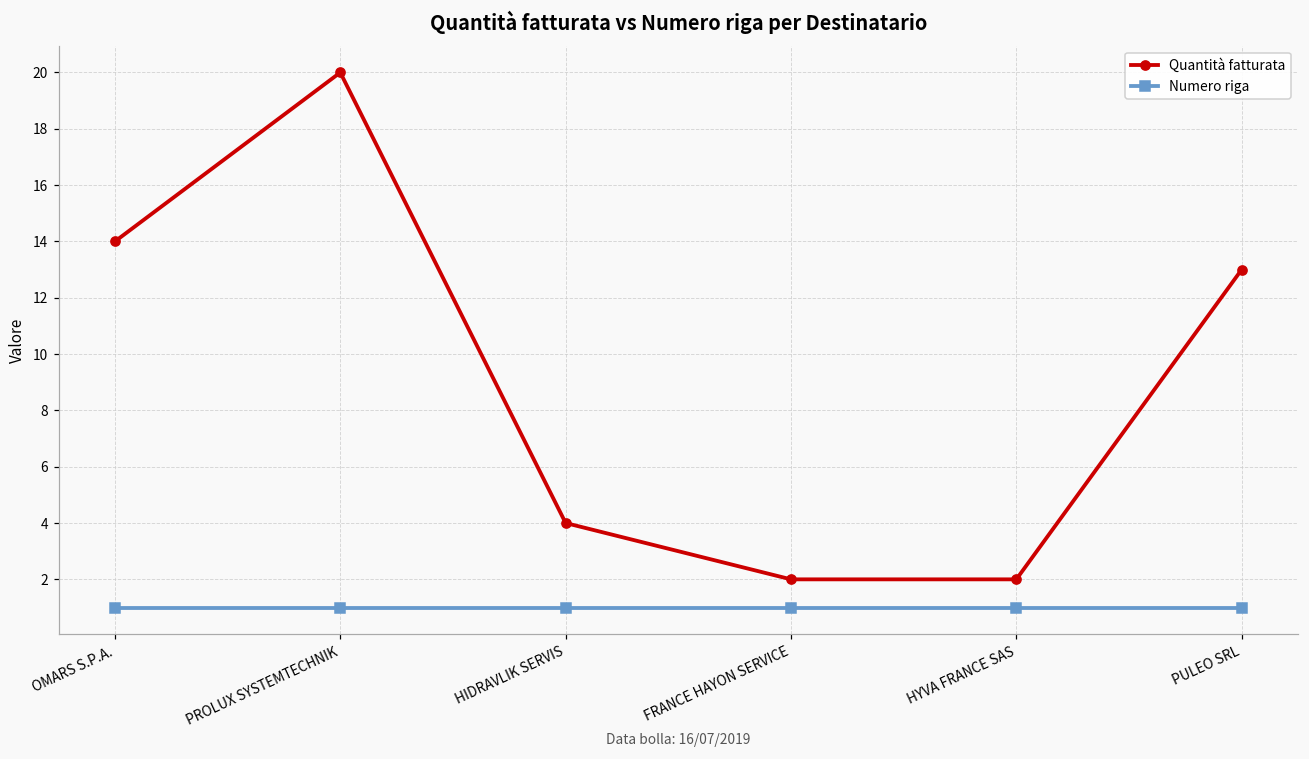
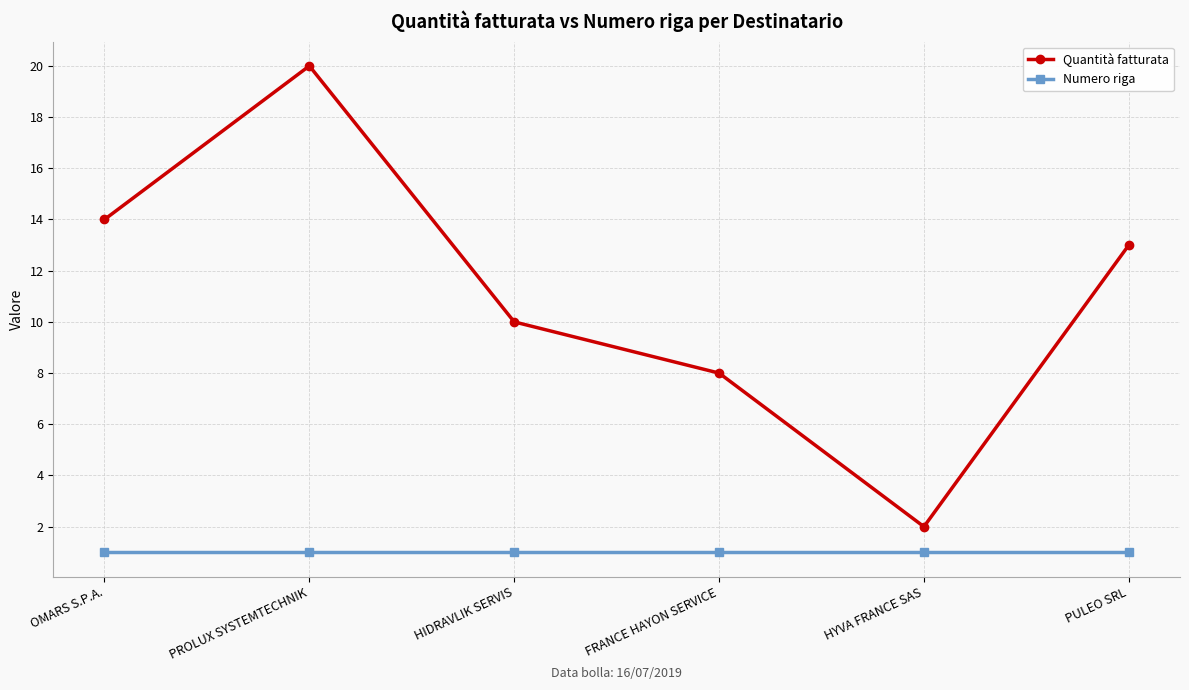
Quantità fatturata, HIDRAVLIK SERVIS: 4 -> 10
Quantità fatturata, FRANCE HAYON SERVICE: 2 -> 8
